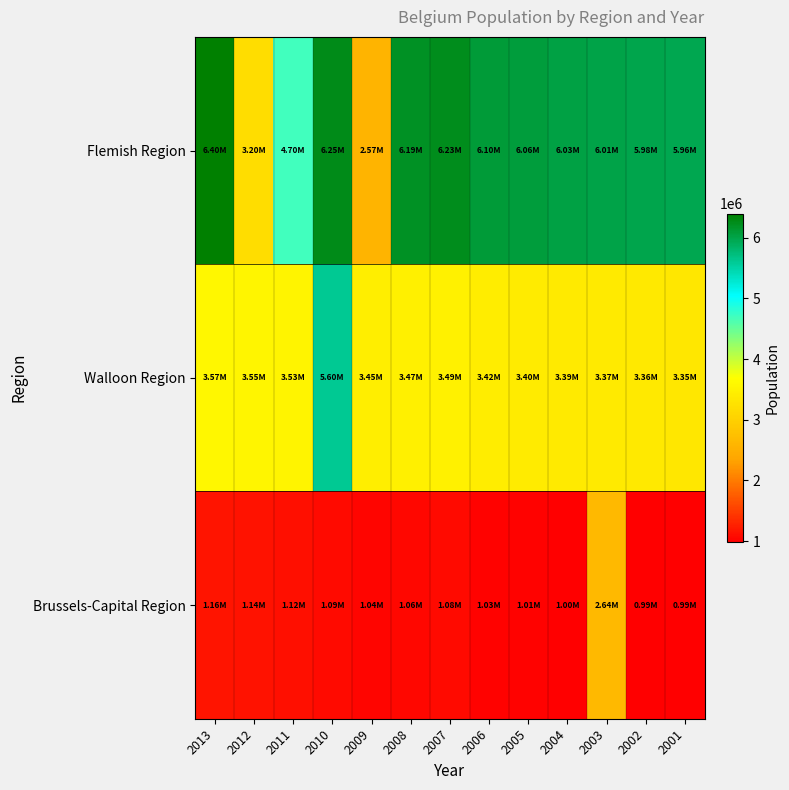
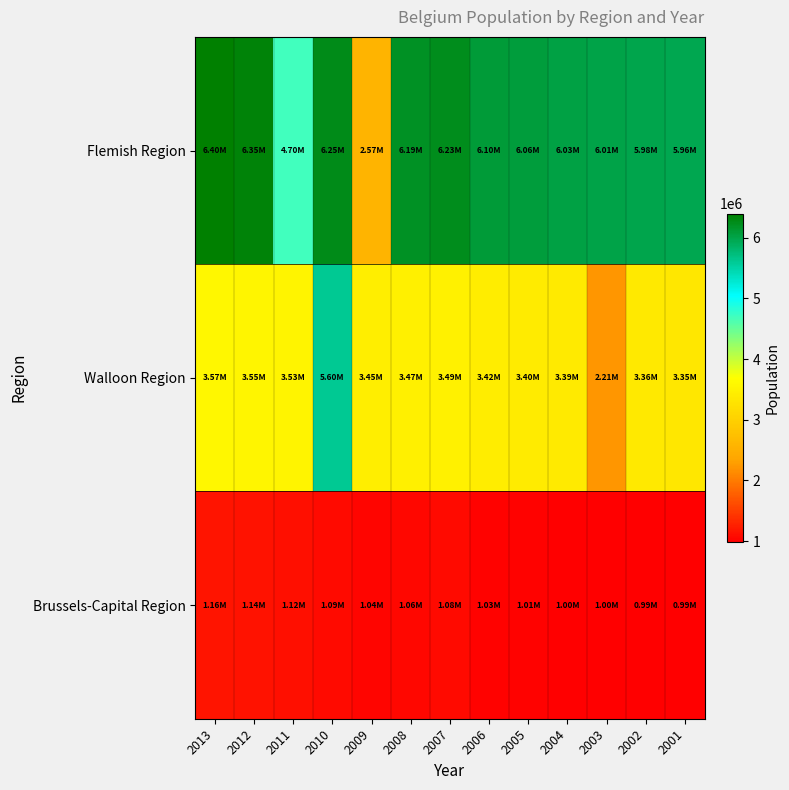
Flemish Region, 2012: 3.20M -> 6.35M
Walloon Region, 2003: 3.37M -> 2.21M
Brussels-Capital Region, 2003: 2.64M -> 1.00M
